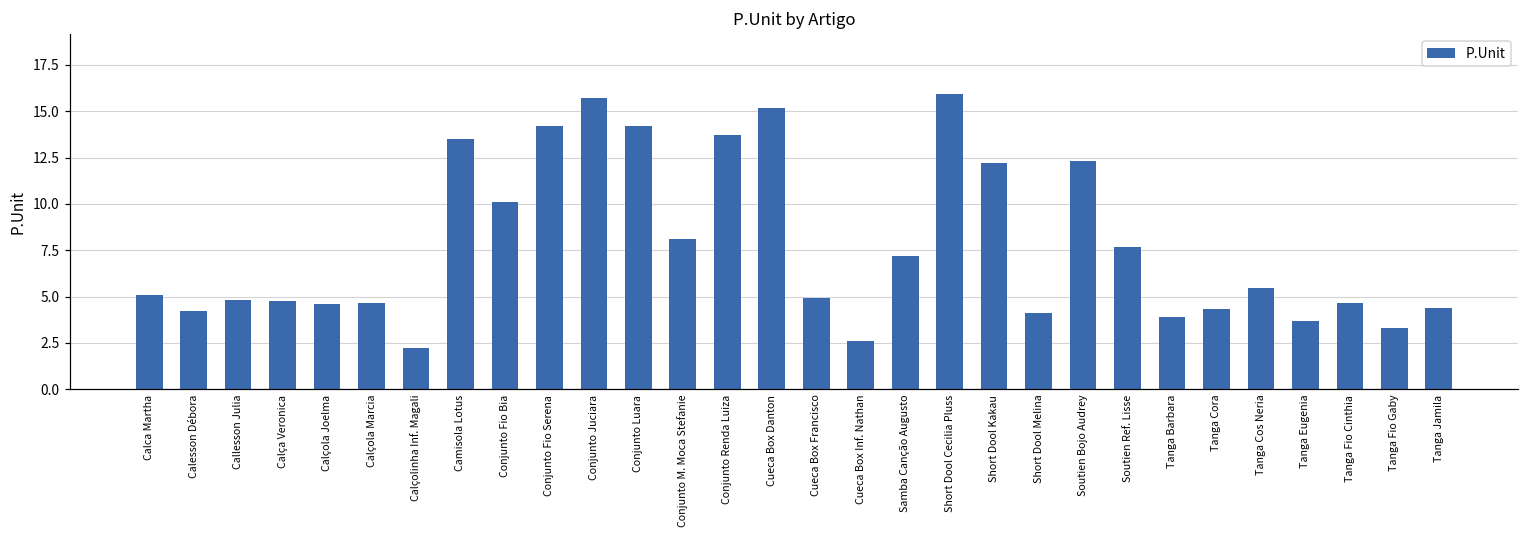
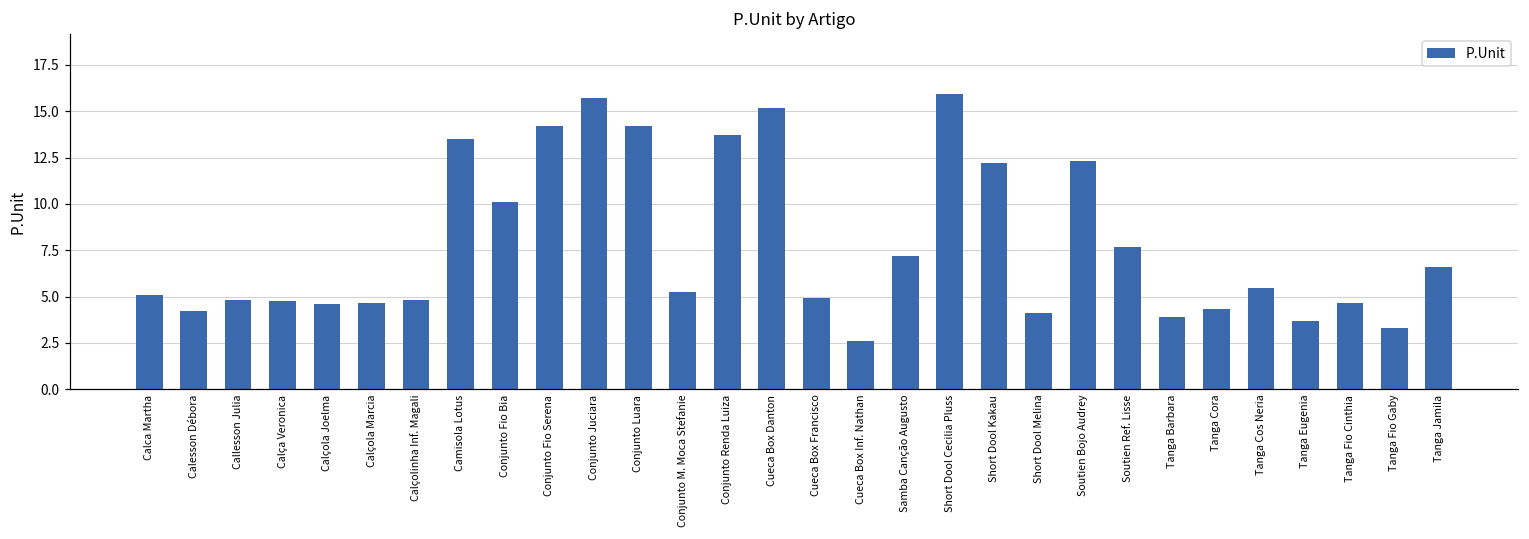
Calçolinha Inf. Magali: 2.2 -> 4.8
Conjunto M. Moca Stefanie: 8.1 -> 5.3
Tanga Jamila: 4.4 -> 6.6
